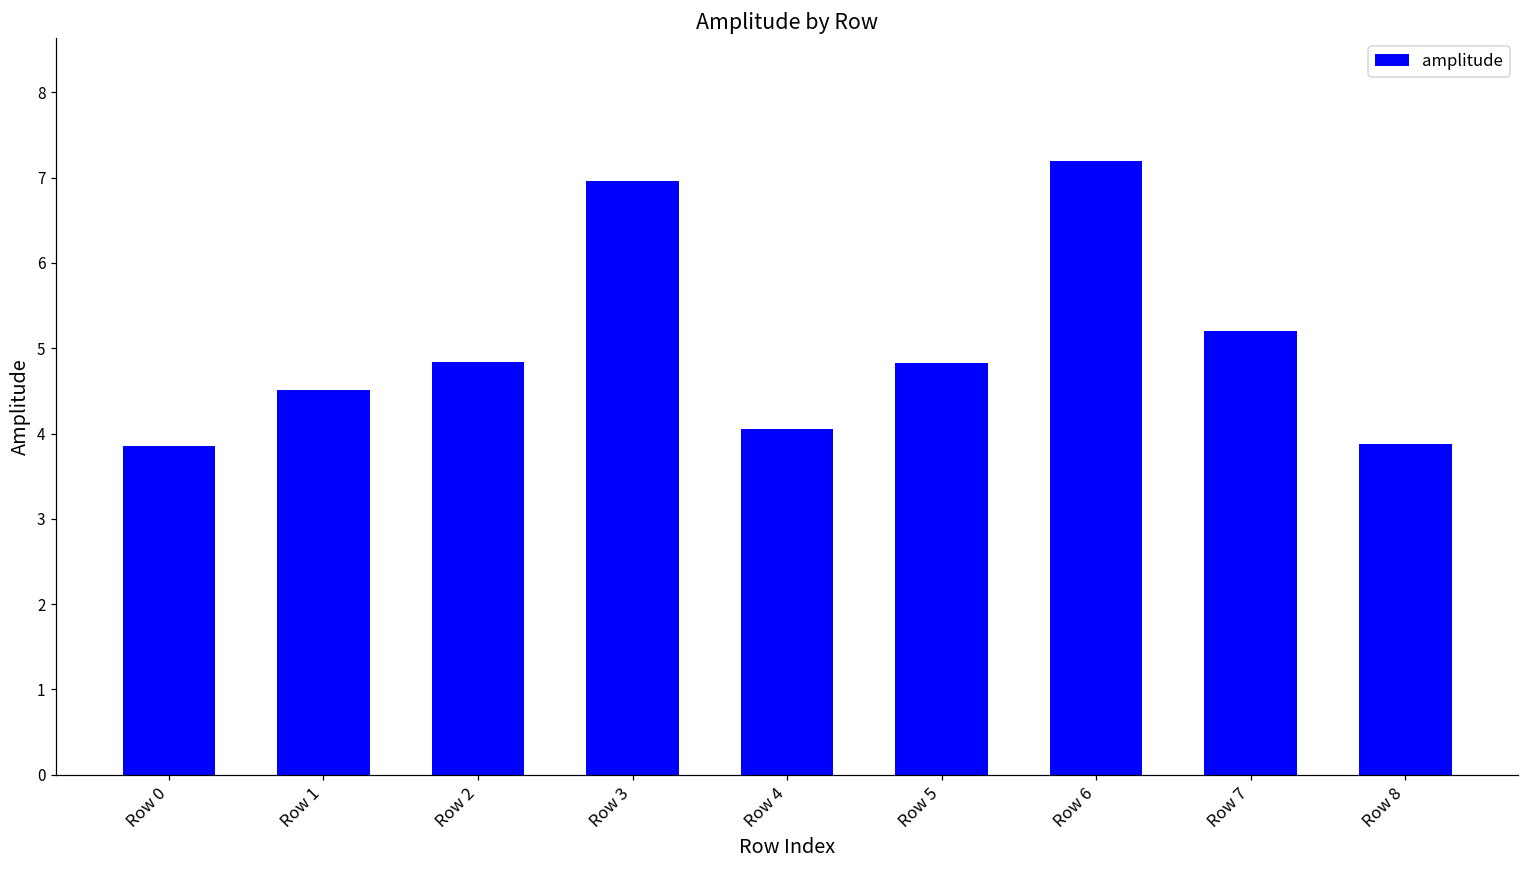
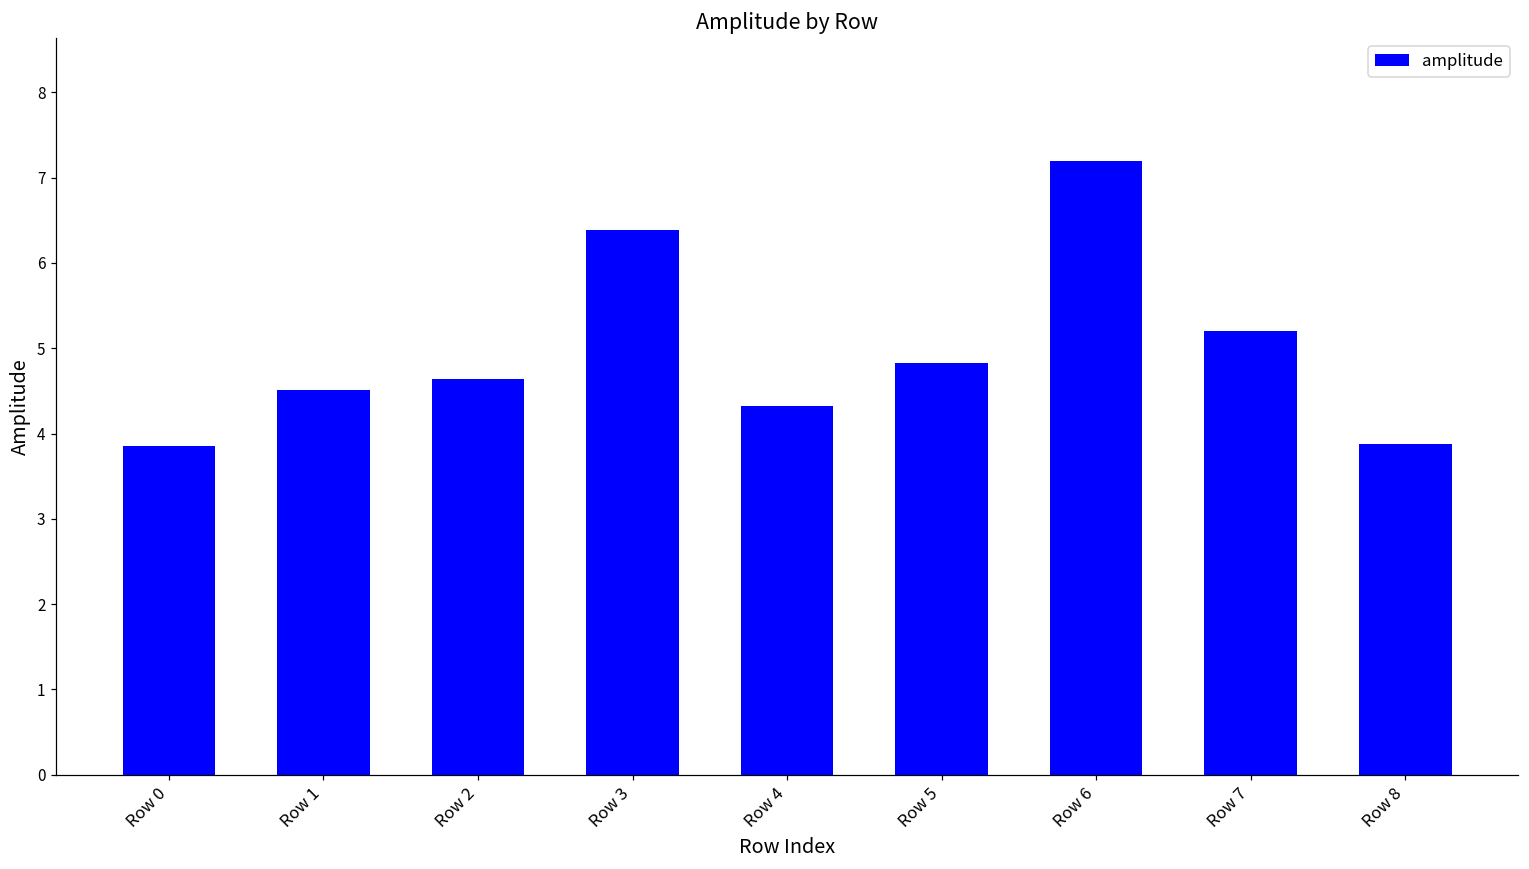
Row 2: 4.8 -> 4.6
Row 3: 7.0 -> 6.4
Row 4: 4.1 -> 4.3
